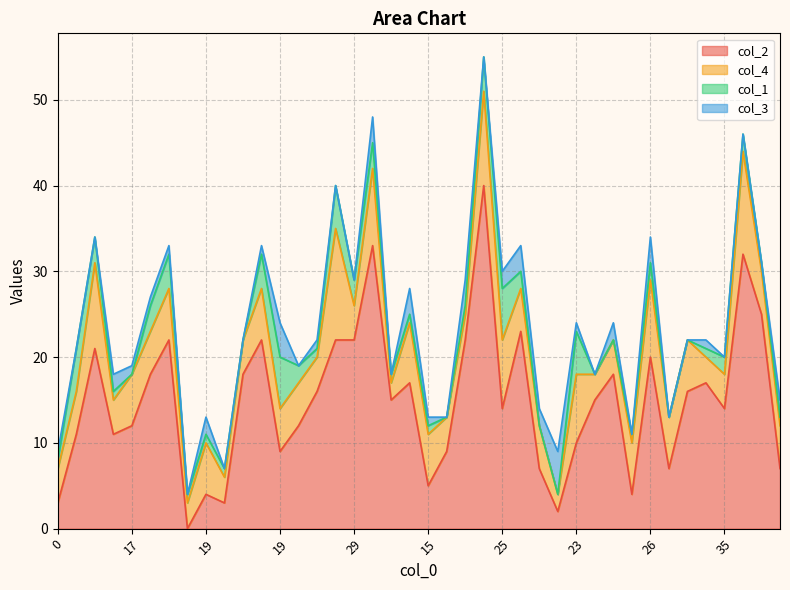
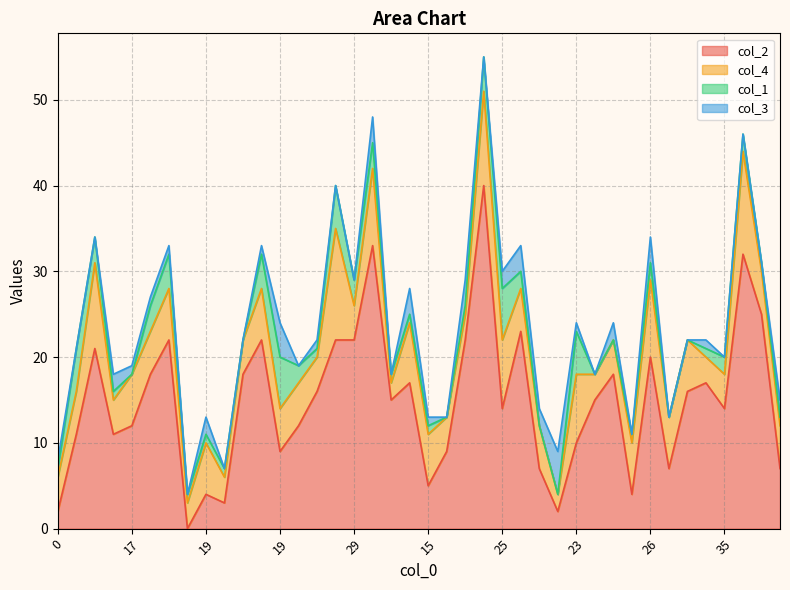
col_2, 0: 3 -> 2
